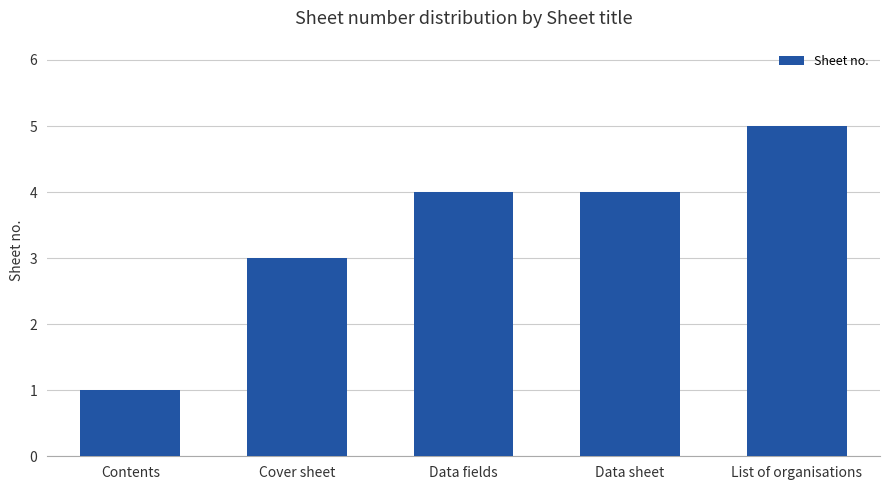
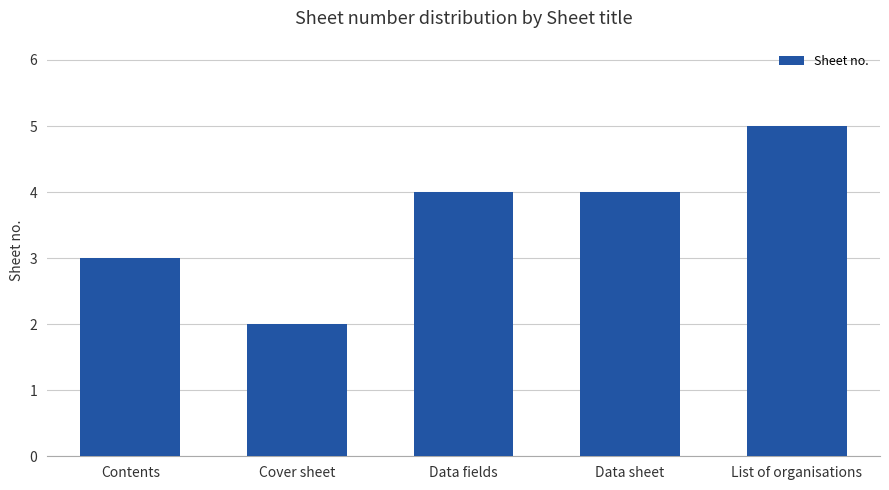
Contents: 1 -> 3
Cover sheet: 3 -> 2
